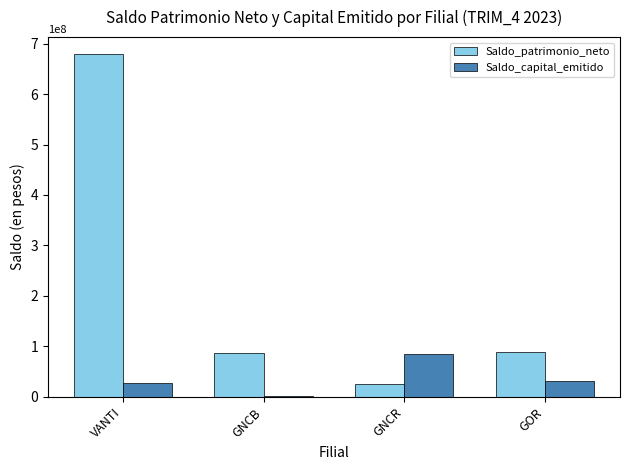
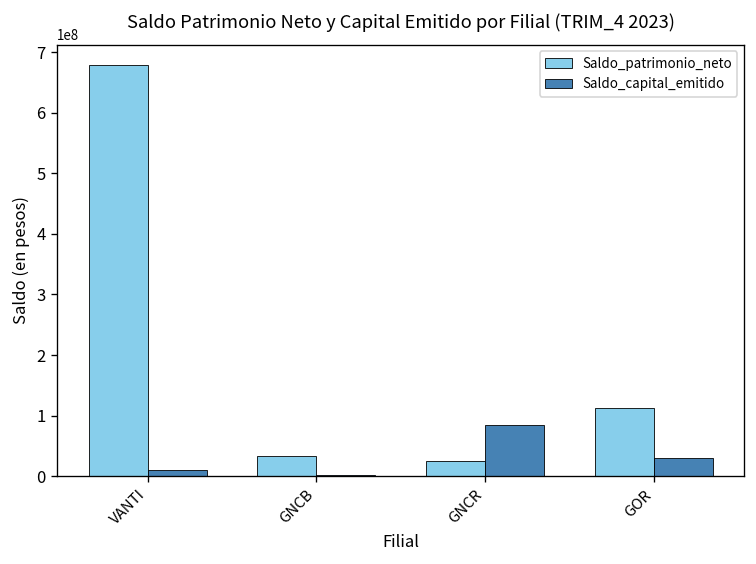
Saldo_capital_emitido, VANTI: 30000000 -> 10000000
Saldo_patrimonio_neto, GNCB: 90000000 -> 30000000
Saldo_patrimonio_neto, GOR: 90000000 -> 110000000
